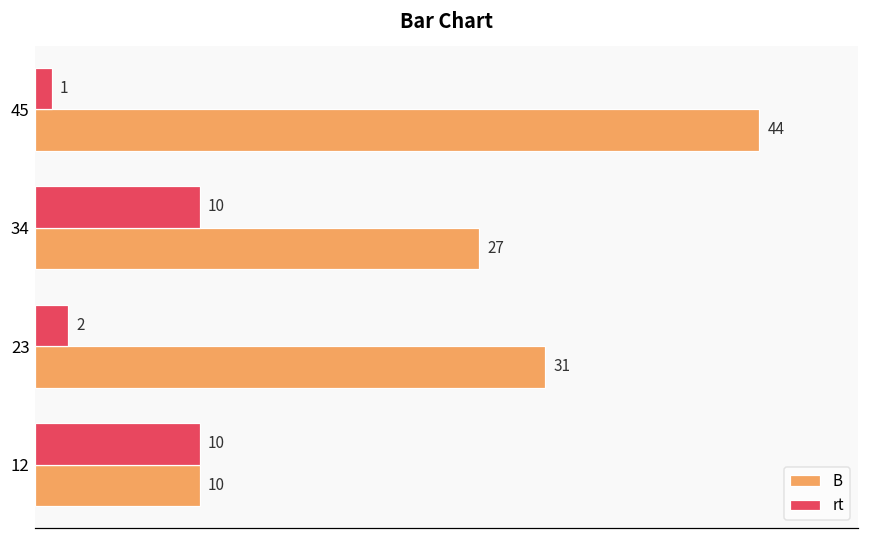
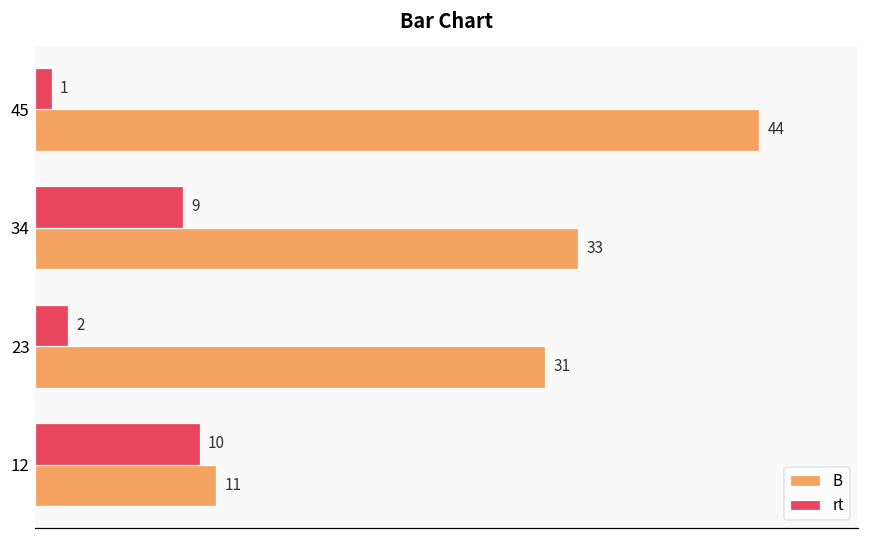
rt, 34: 10 -> 9
B, 34: 27 -> 33
B, 12: 10 -> 11
